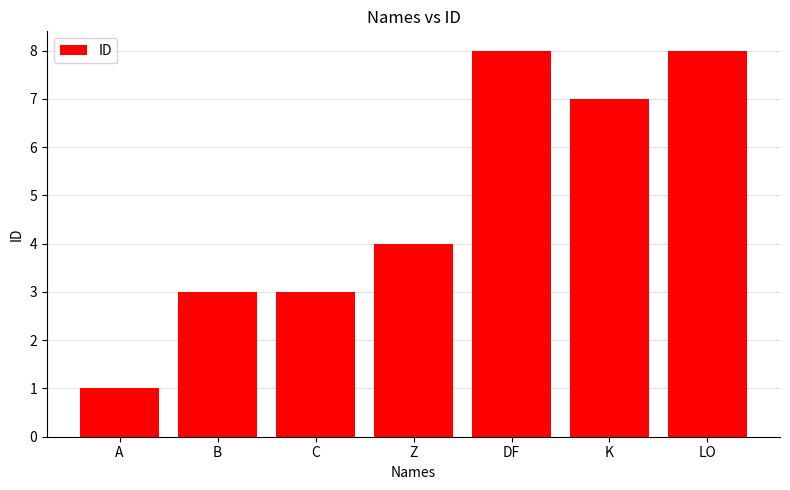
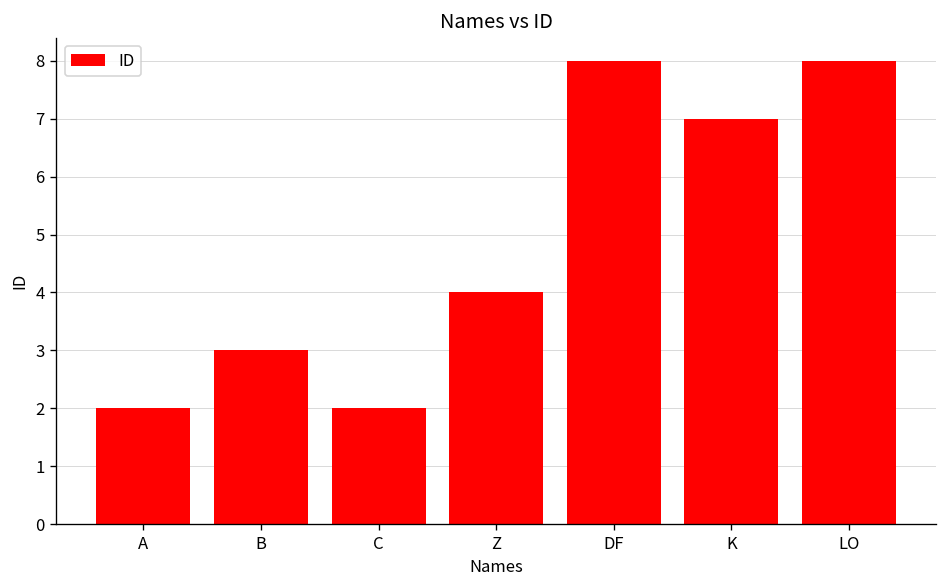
A: 1 -> 2
C: 3 -> 2
